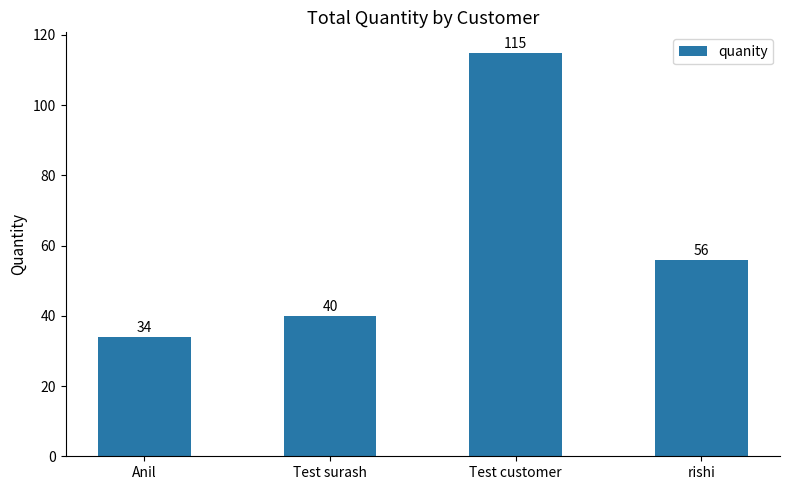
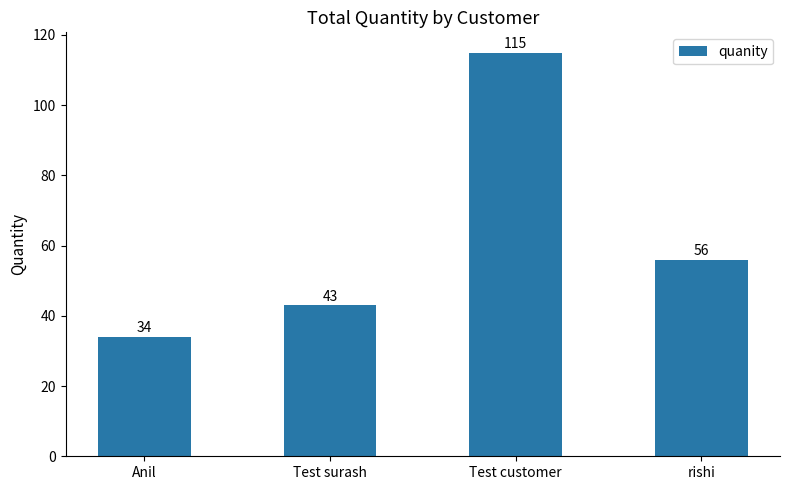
Test surash: 40 -> 43
